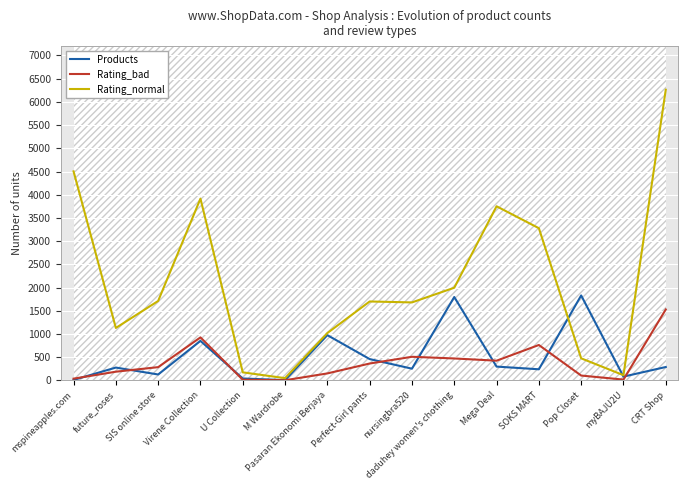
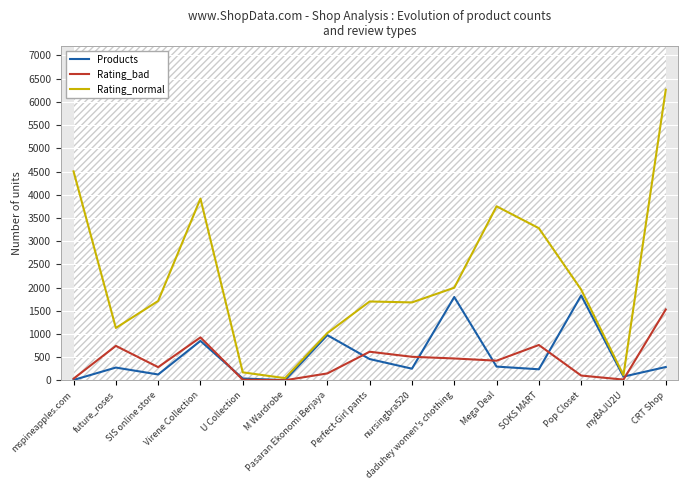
Rating_bad, future_roses: 200 -> 700
Rating_bad, Perfect-Girl pants: 400 -> 600
Rating_normal, Pop Closet: 500 -> 2000
